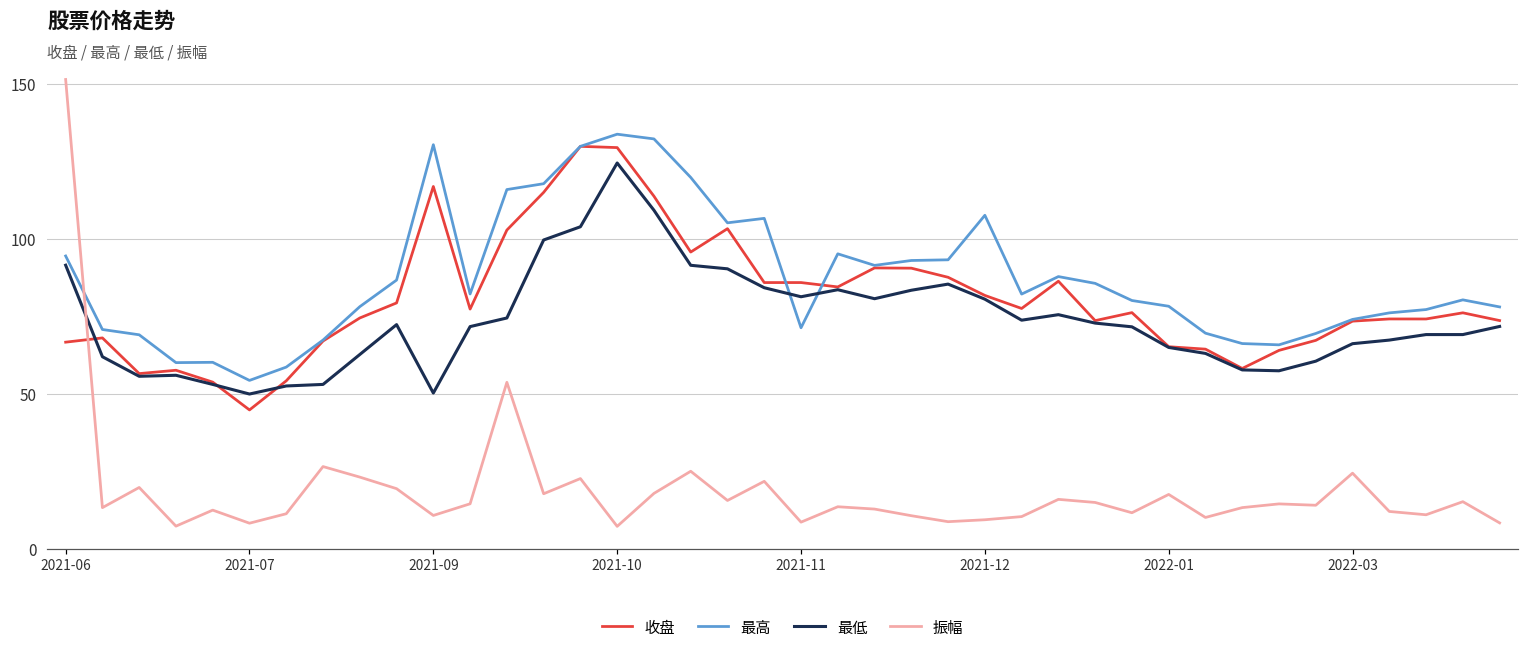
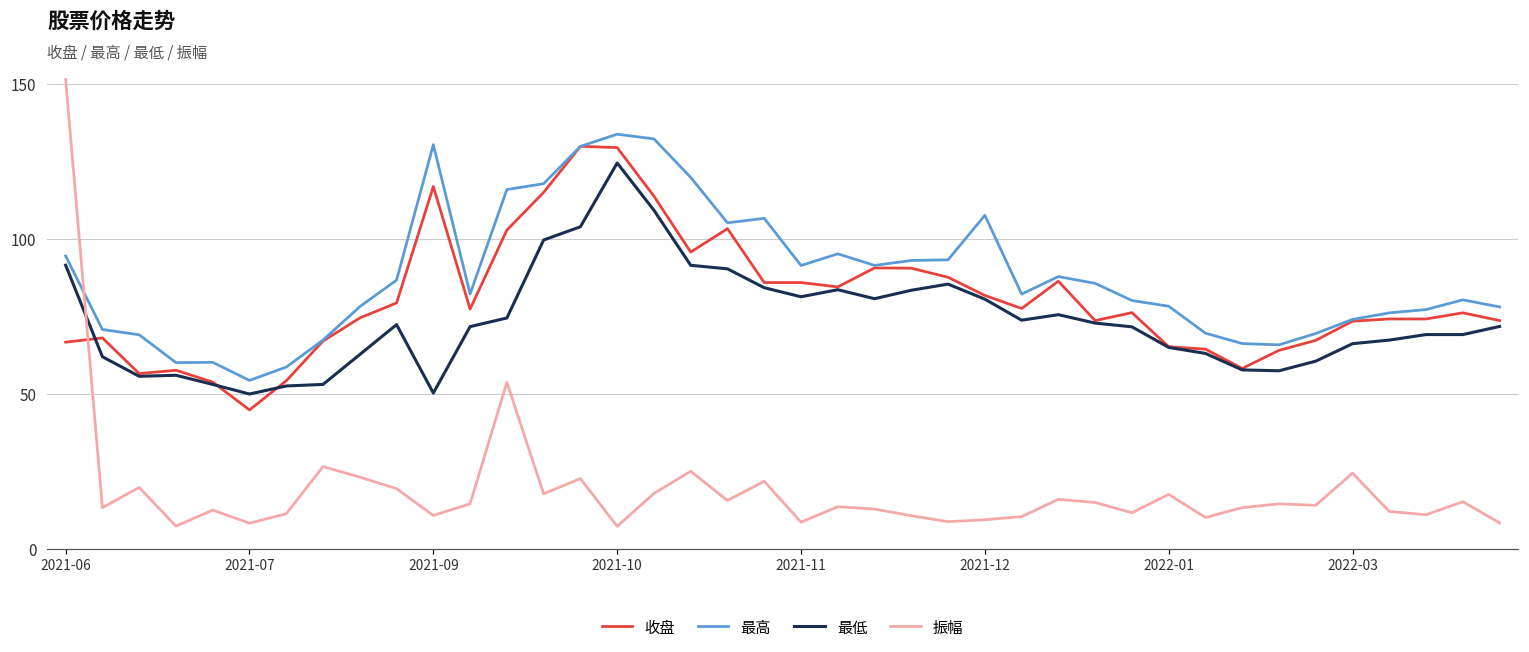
最高, 2021-11: 71 -> 91
